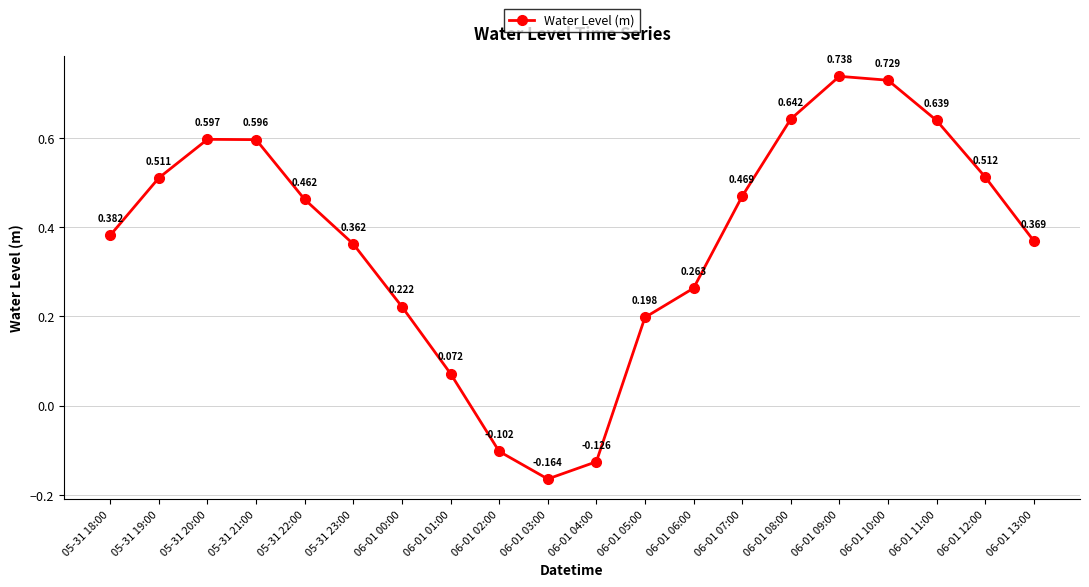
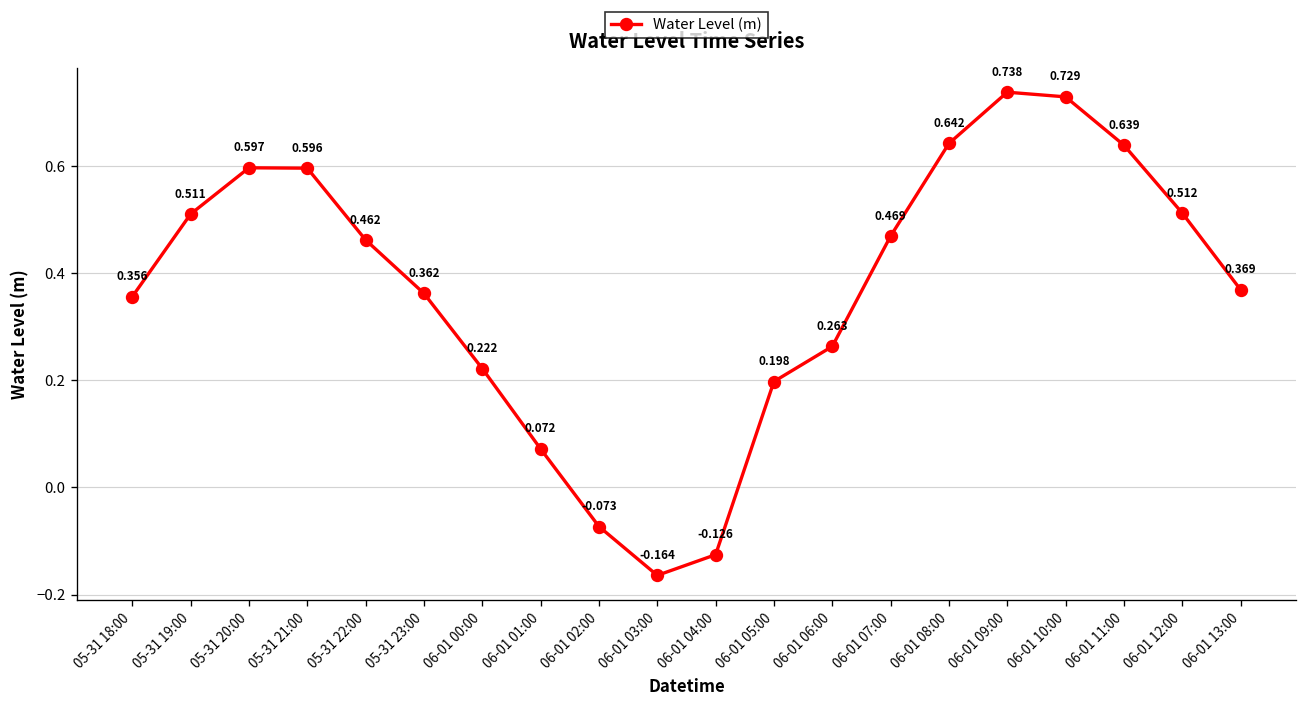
05-31 18:00: 0.382 -> 0.356
06-01 02:00: -0.102 -> -0.073
